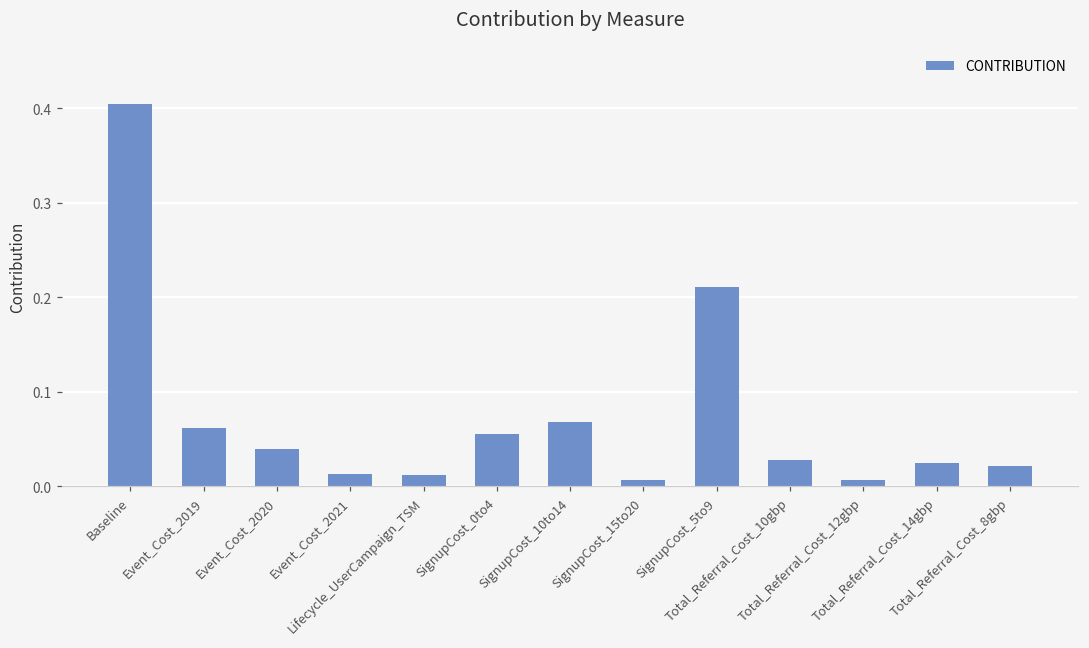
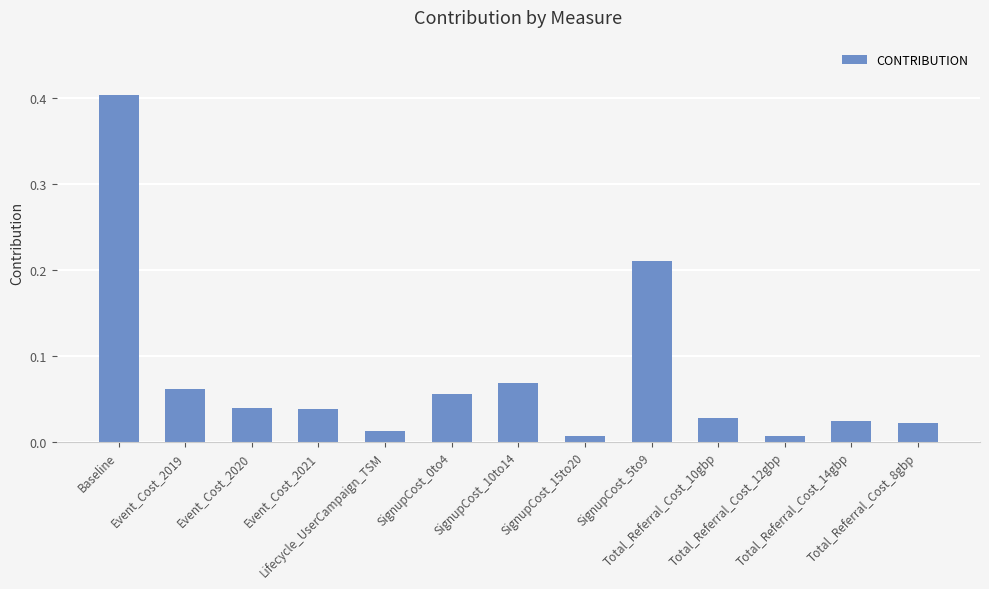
Event_Cost_2021: 0.01 -> 0.04
